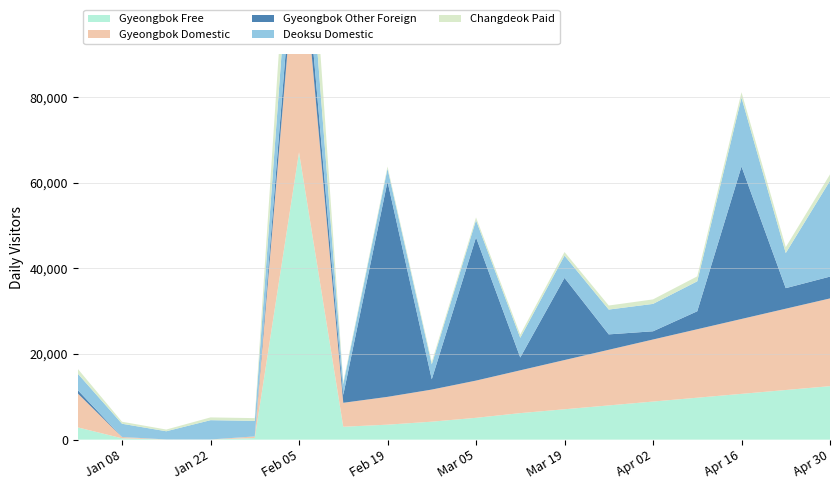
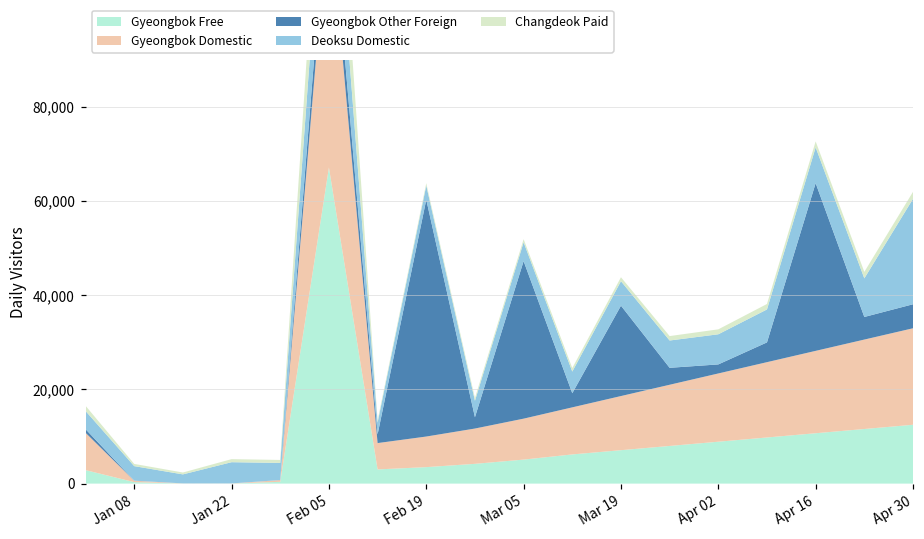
Deoksu Domestic, Apr 16: 16,000 -> 8,000
